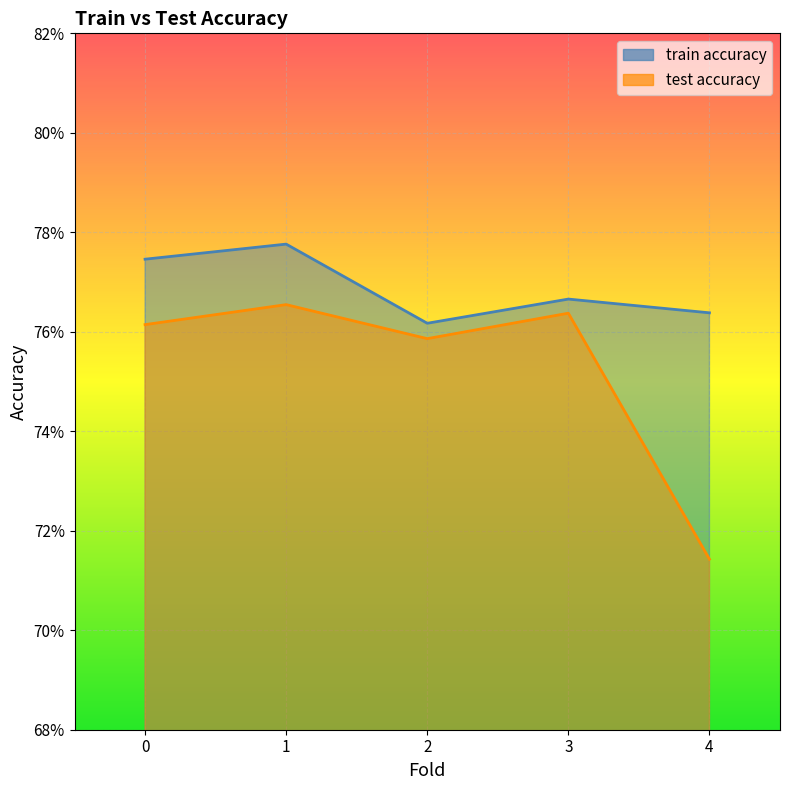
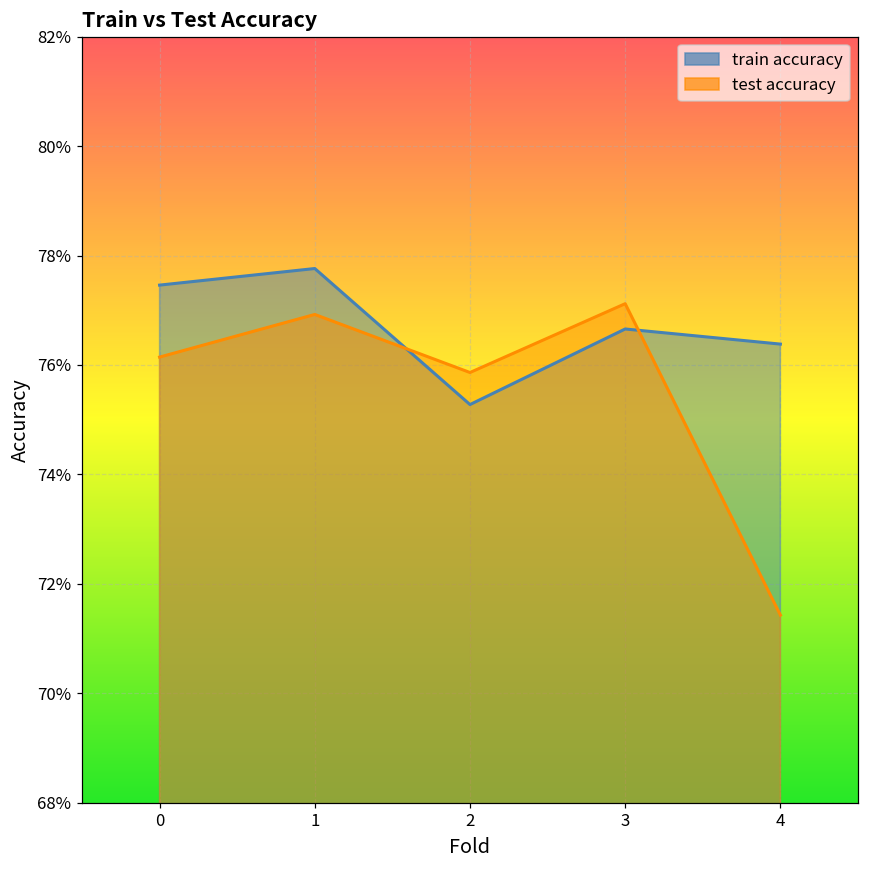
test accuracy, 1: 76.5% -> 76.9%
train accuracy, 2: 76.2% -> 75.3%
test accuracy, 3: 76.4% -> 77.1%
